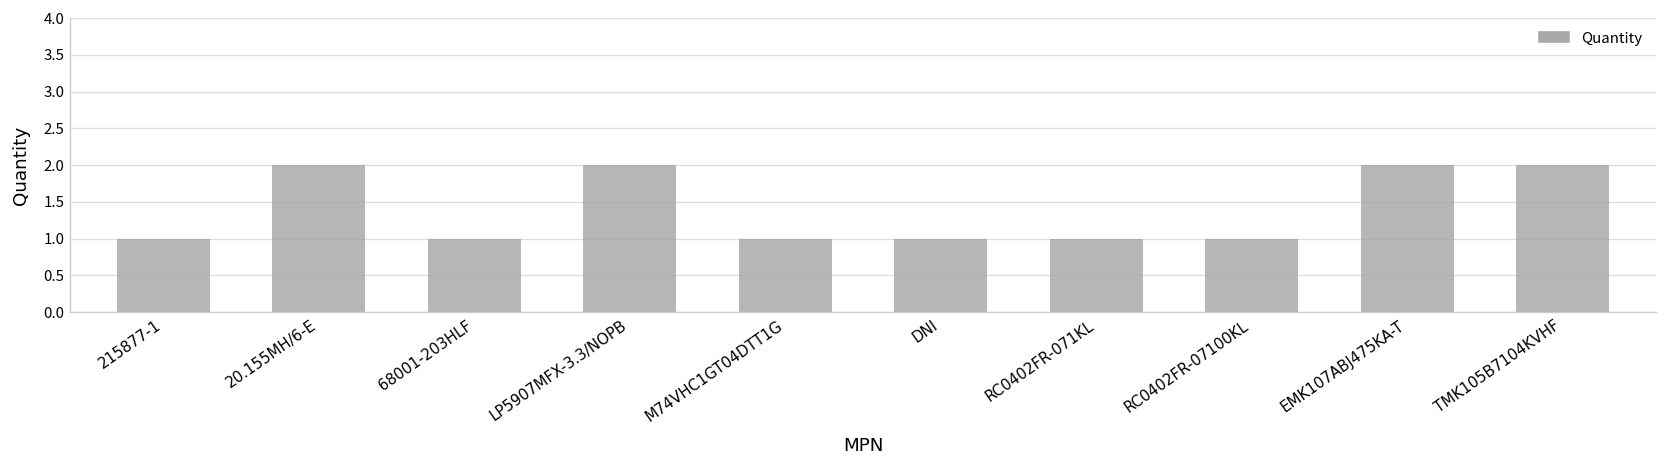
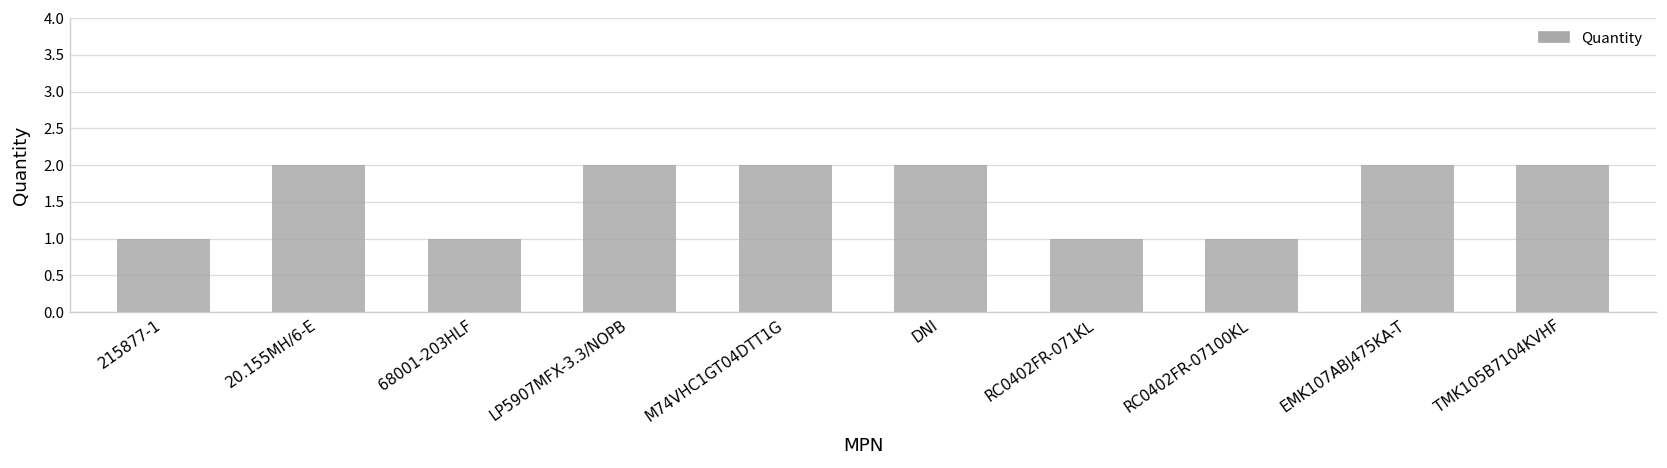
M74VHC1GT04DTT1G: 1 -> 2
DNI: 1 -> 2
